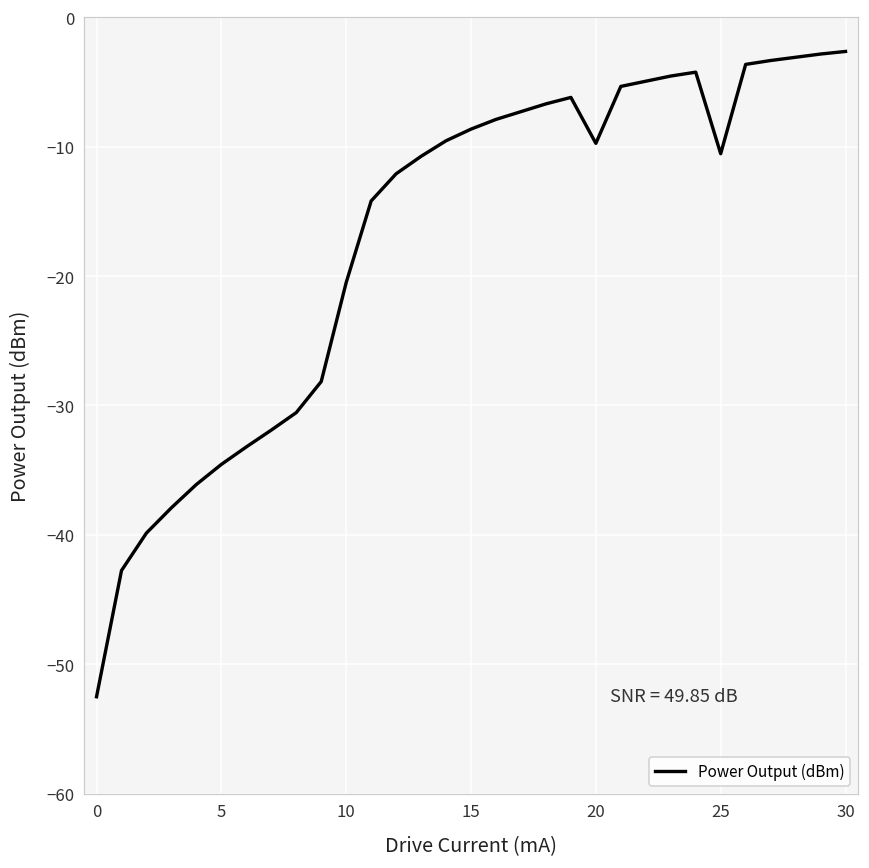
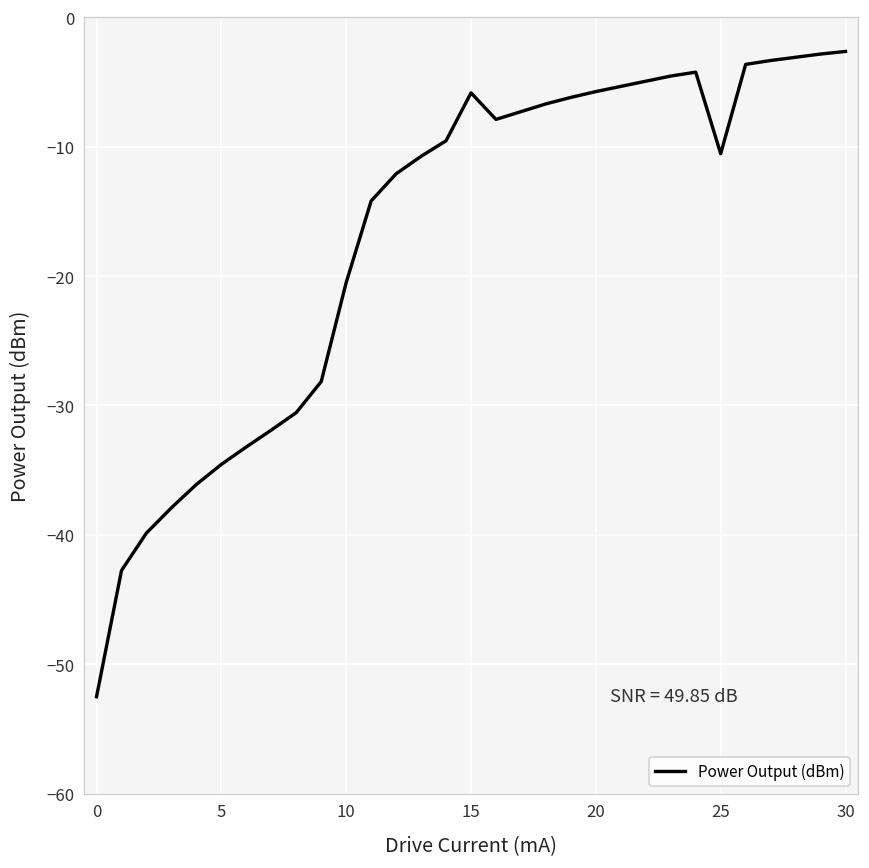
15: -8.7 -> -5.9
20: -9.8 -> -5.8
